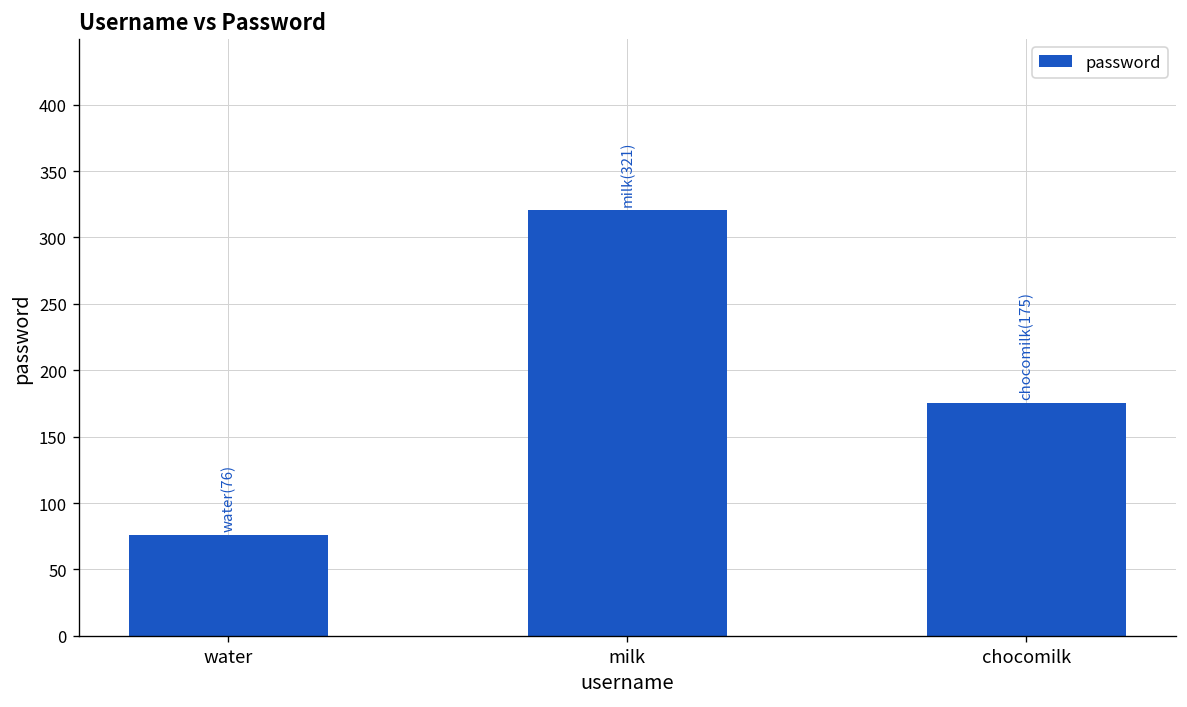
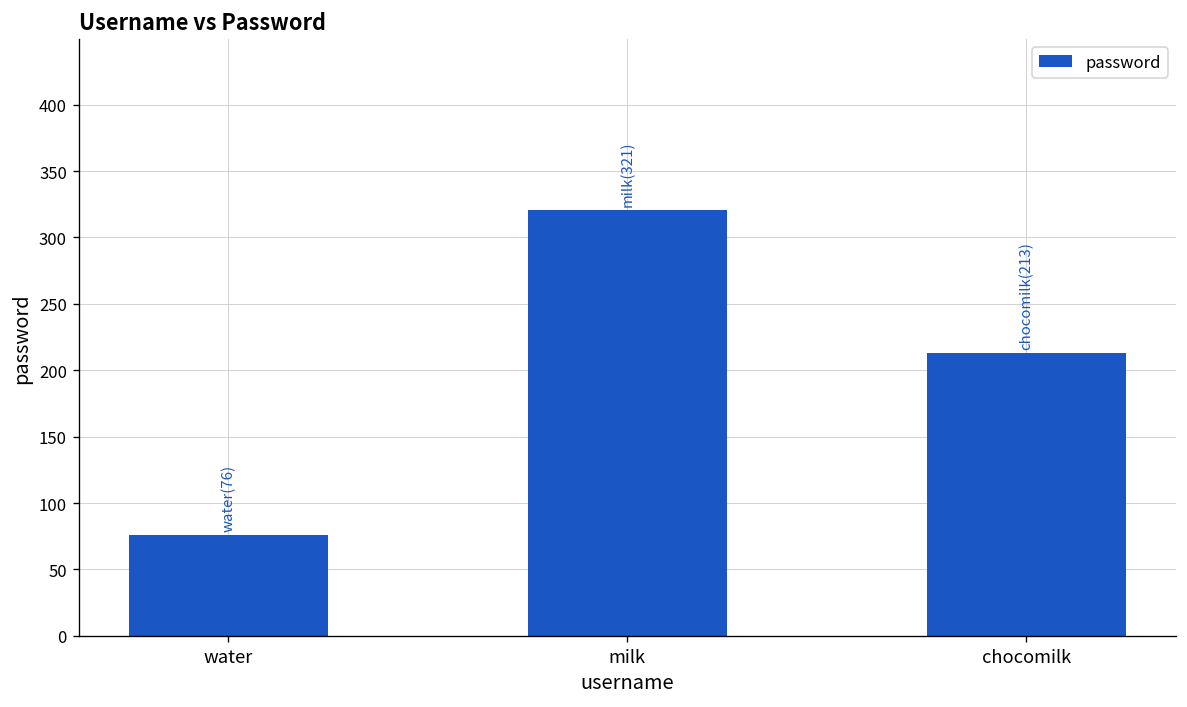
chocomilk: (175) -> (213)
